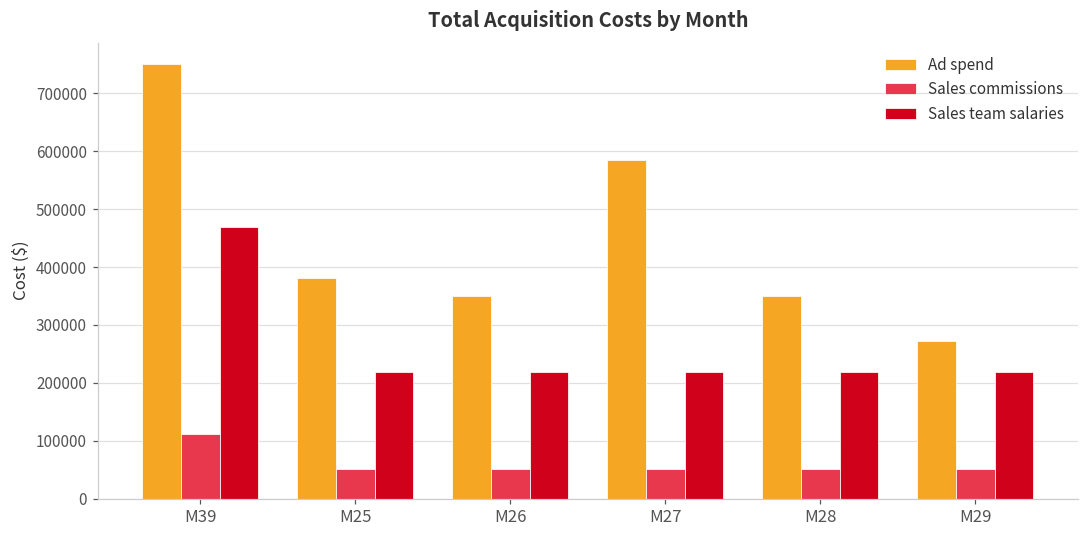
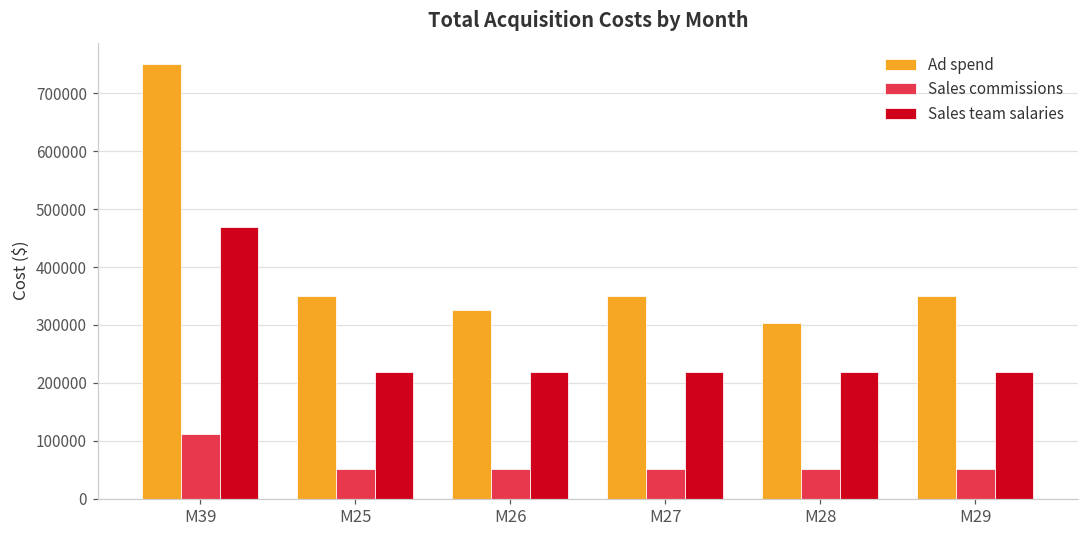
Ad spend, M25: 380000 -> 350000
Ad spend, M26: 350000 -> 330000
Ad spend, M27: 590000 -> 350000
Ad spend, M28: 350000 -> 300000
Ad spend, M29: 270000 -> 350000
